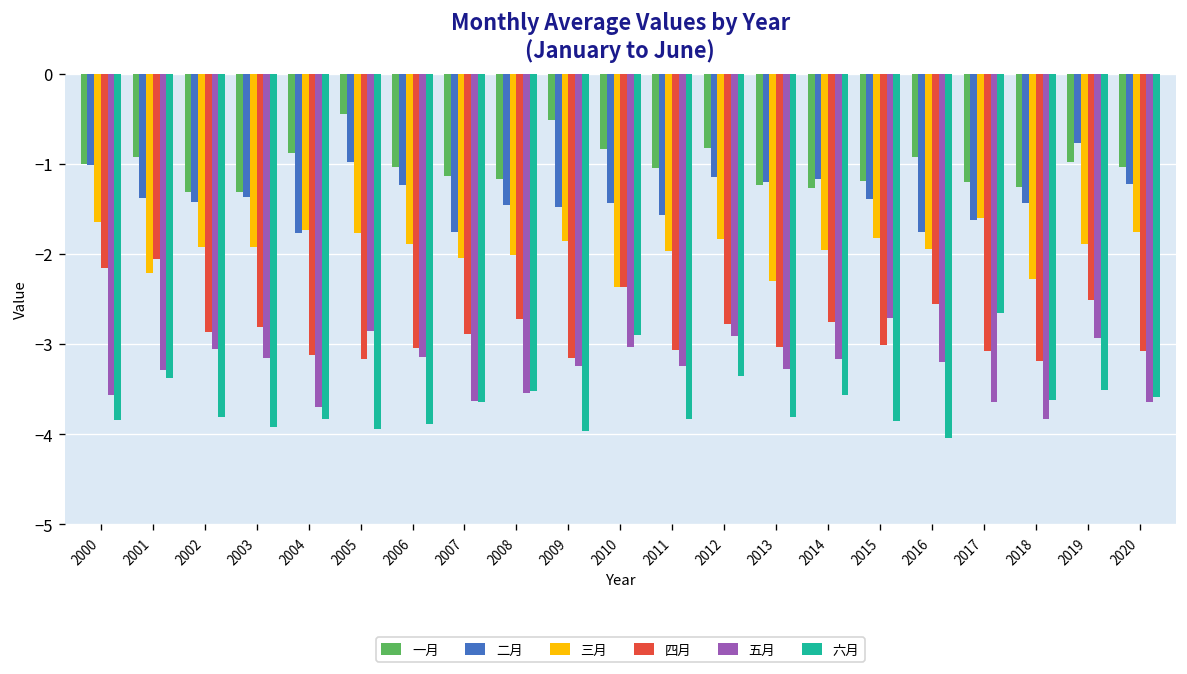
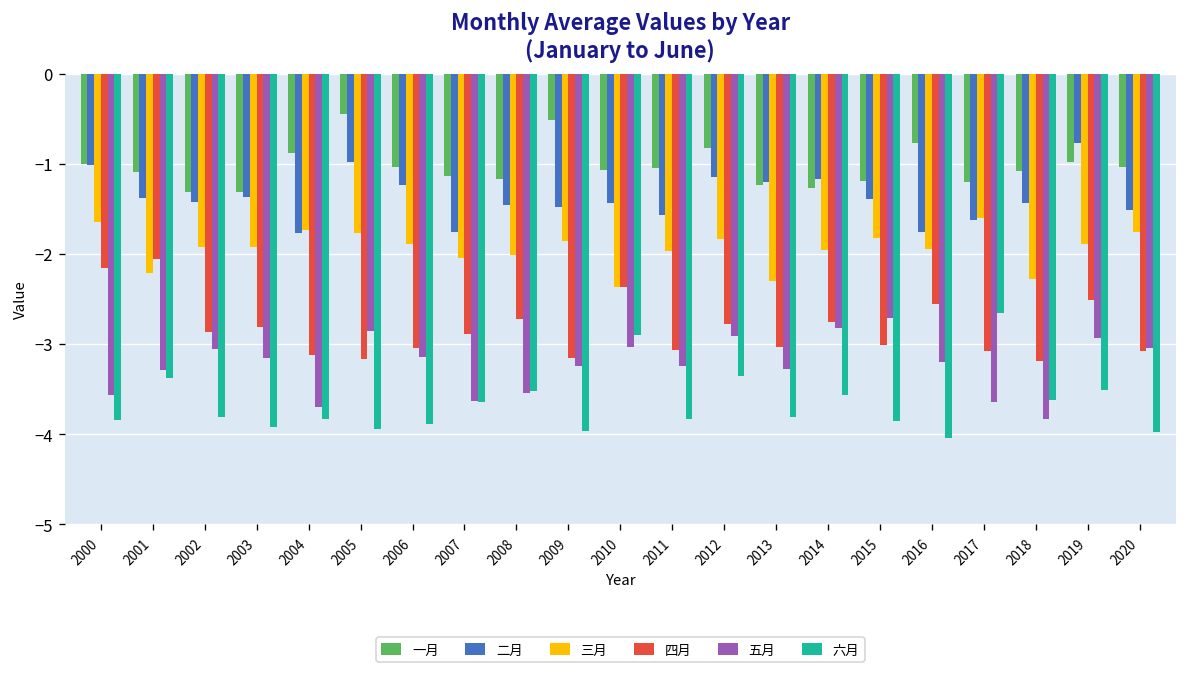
一月, 2001: -0.9 -> -1.1
一月, 2010: -0.8 -> -1.1
五月, 2014: -3.2 -> -2.8
一月, 2016: -0.9 -> -0.8
一月, 2018: -1.3 -> -1.1
二月, 2020: -1.2 -> -1.5
五月, 2020: -3.6 -> -3.0
六月, 2020: -3.6 -> -4.0
